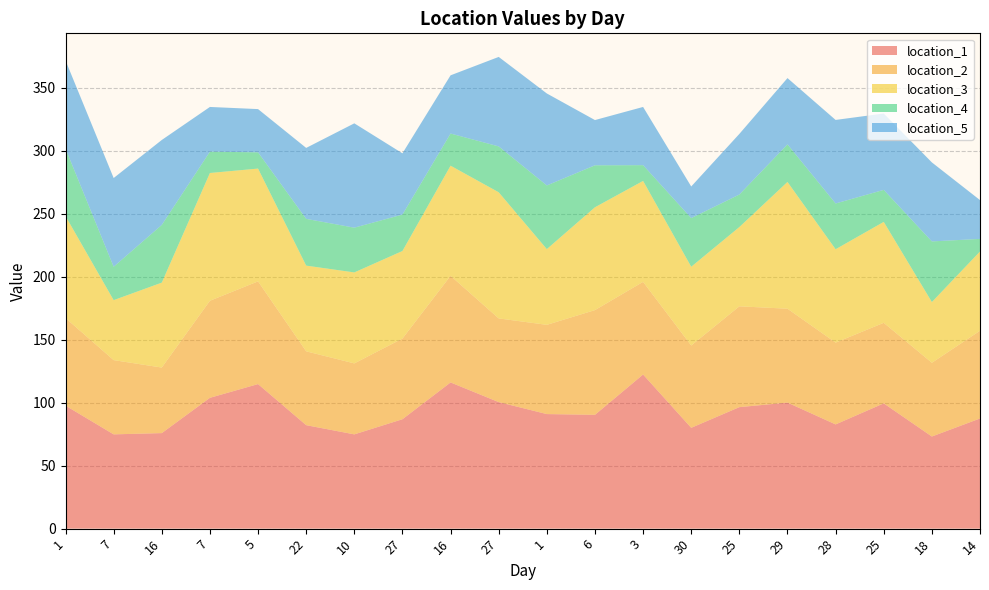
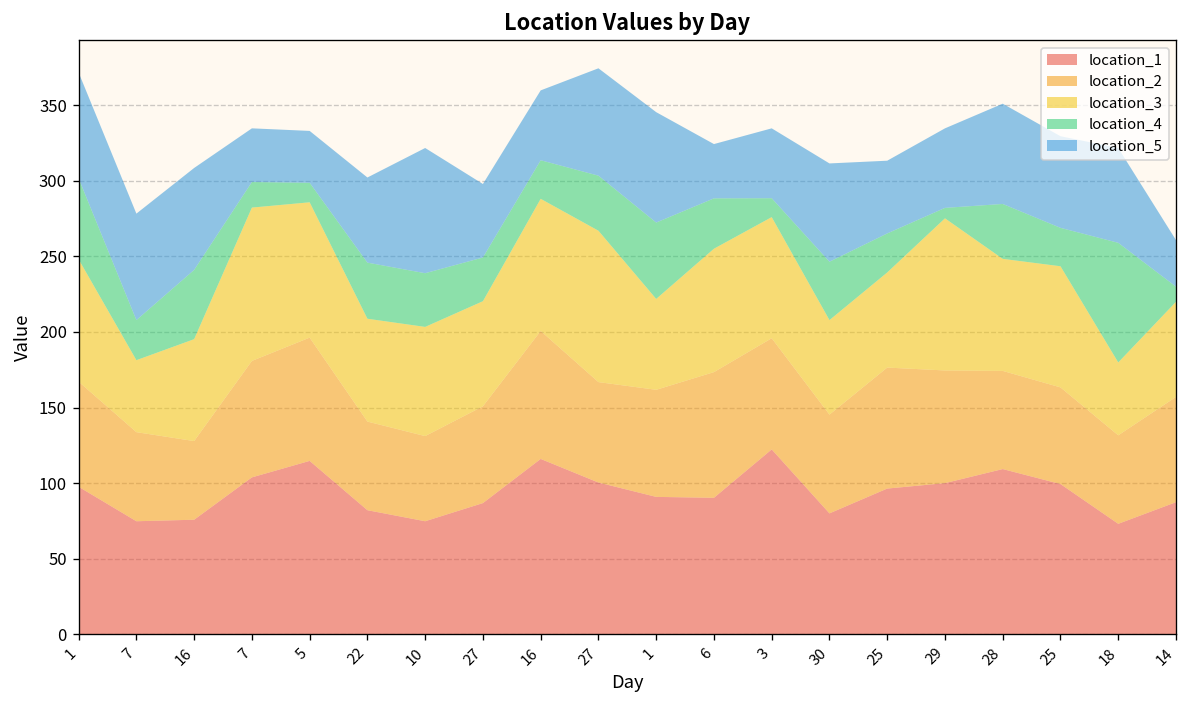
location_5, 30: 25 -> 65
location_4, 29: 30 -> 7
location_1, 28: 83 -> 109
location_4, 18: 48 -> 79
